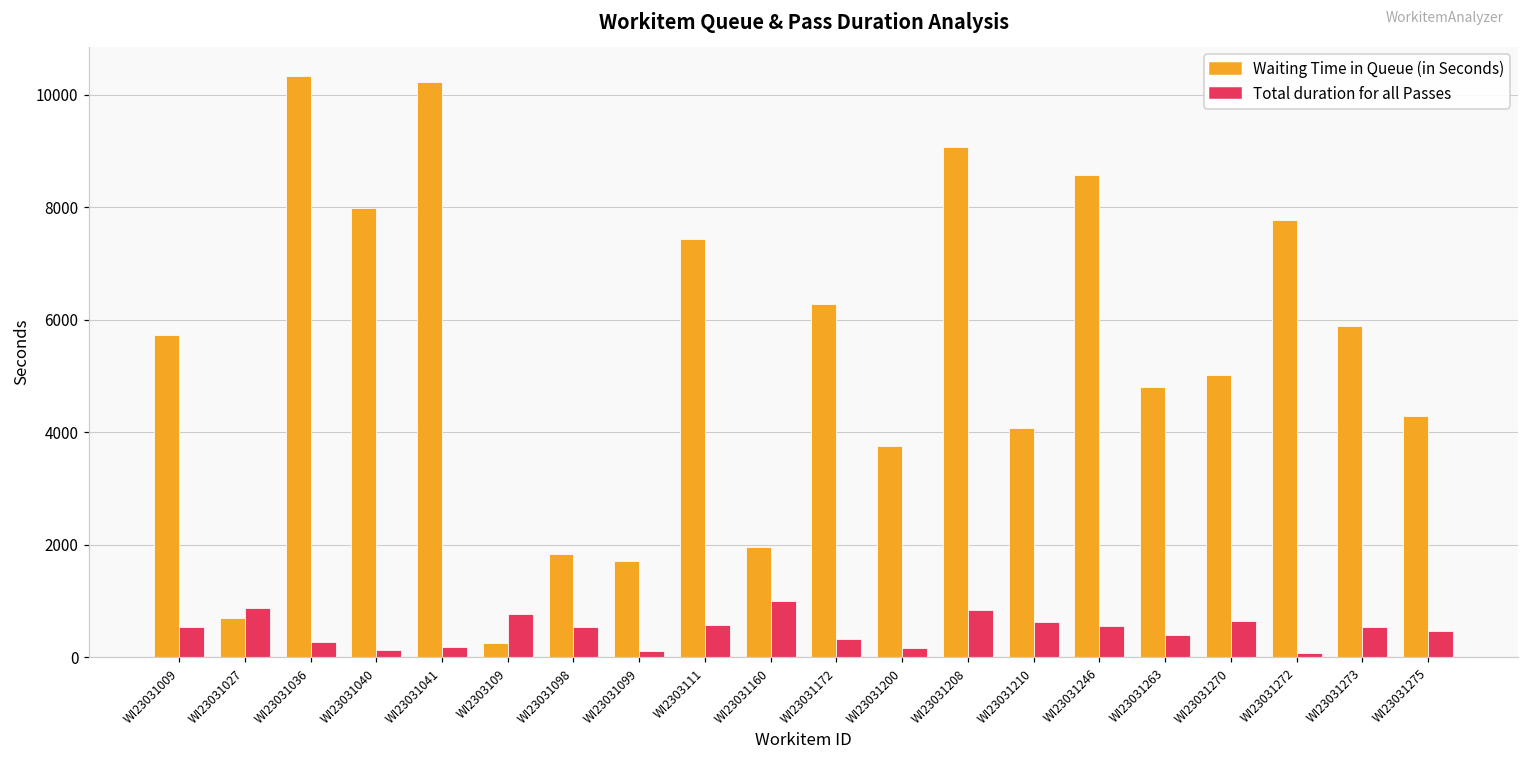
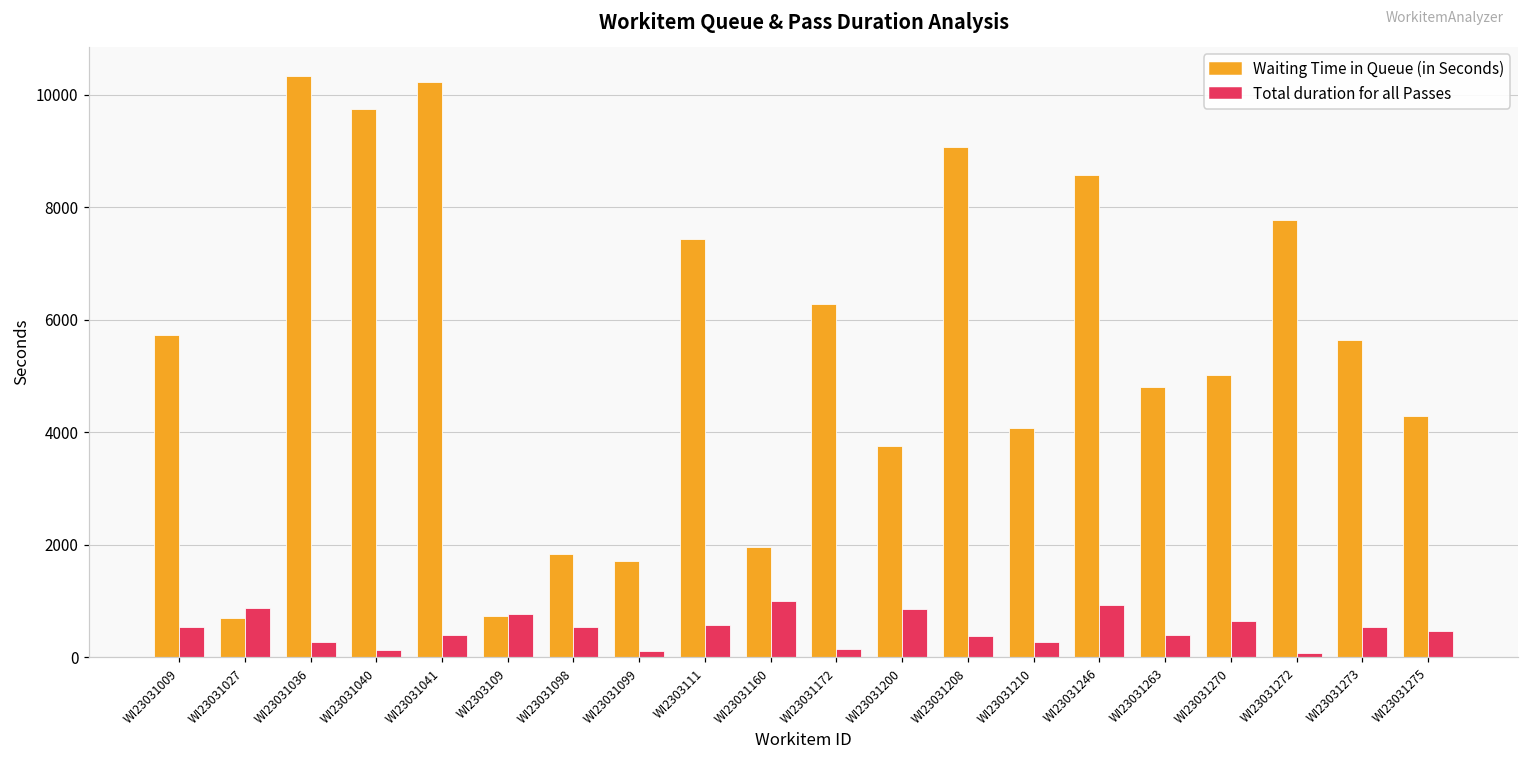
Waiting Time in Queue (in Seconds), WI23031040: 8000 -> 9700
Total duration for all Passes, WI23031041: 200 -> 400
Waiting Time in Queue (in Seconds), WI2303109: 200 -> 700
Total duration for all Passes, WI23031172: 300 -> 100
Total duration for all Passes, WI23031200: 200 -> 900
Total duration for all Passes, WI23031208: 800 -> 400
Total duration for all Passes, WI23031210: 600 -> 300
Total duration for all Passes, WI23031246: 600 -> 900
Waiting Time in Queue (in Seconds), WI23031273: 5900 -> 5600
